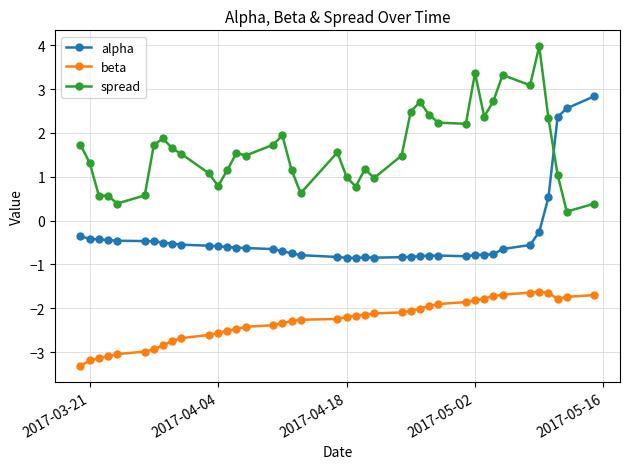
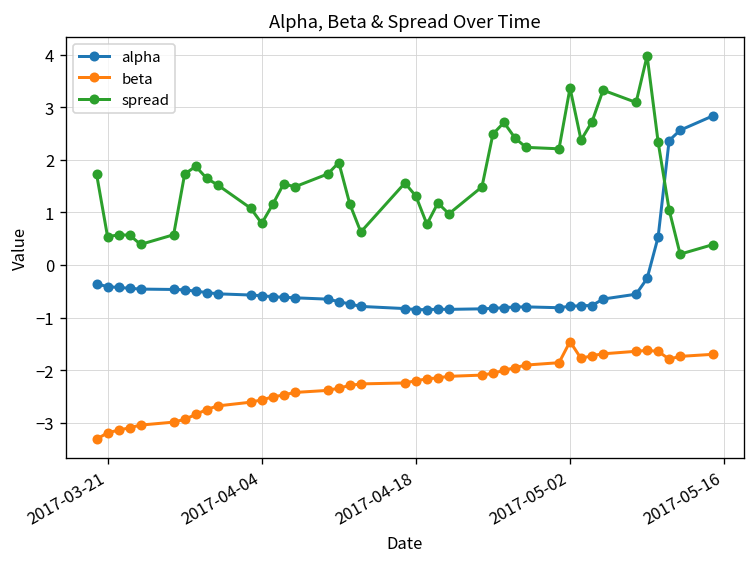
spread, 2017-03-21: 1.3 -> 0.5
spread, 2017-04-18: 1.0 -> 1.3
beta, 2017-05-02: -1.8 -> -1.5
